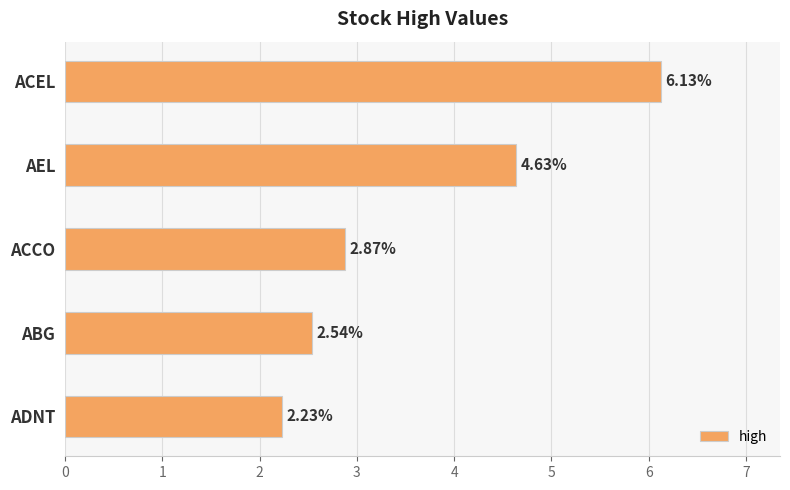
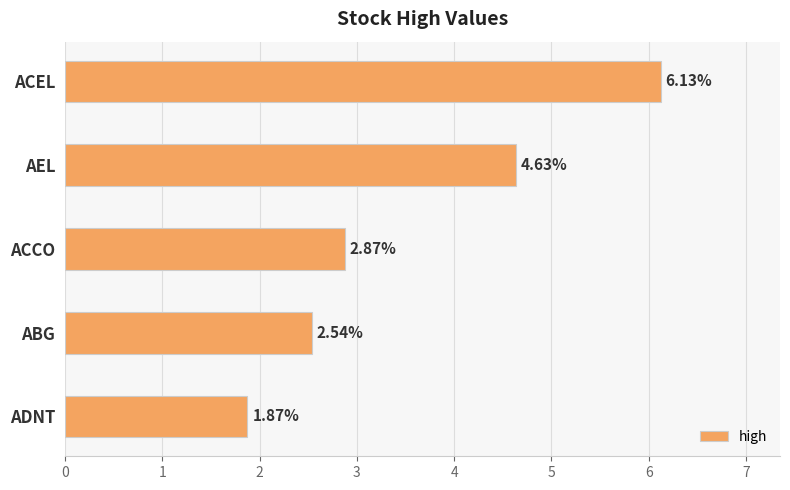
ADNT: 2.23% -> 1.87%
